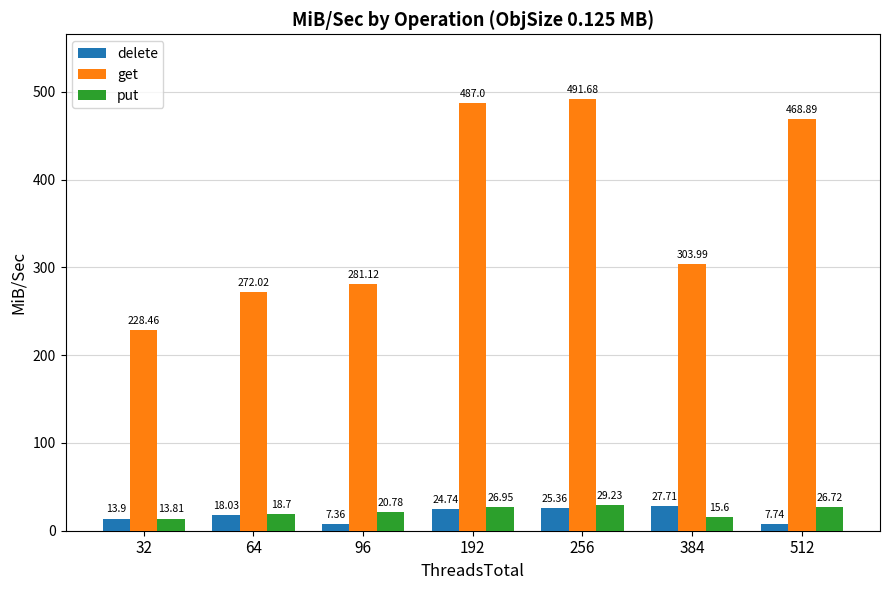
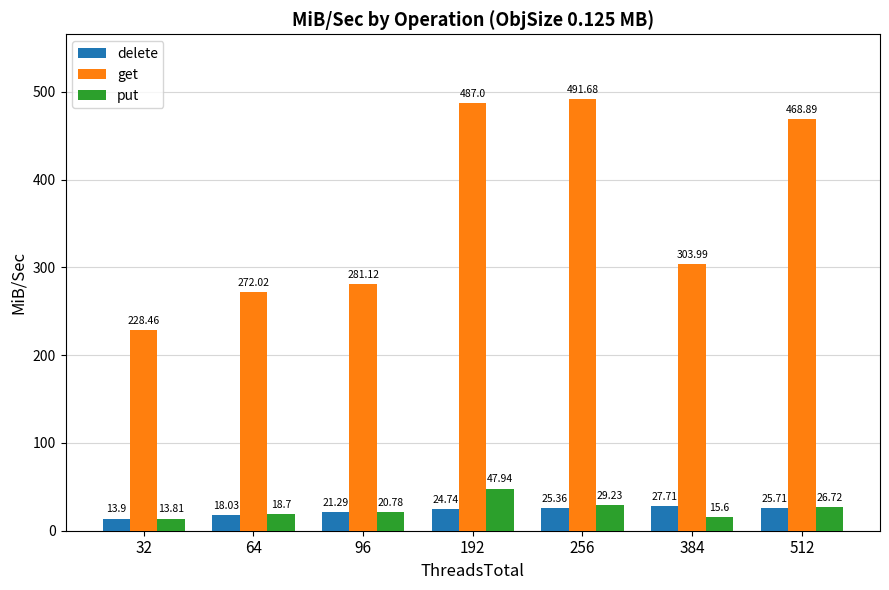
delete, 96: 7.36 -> 21.29
put, 192: 26.95 -> 47.94
delete, 512: 7.74 -> 25.71
